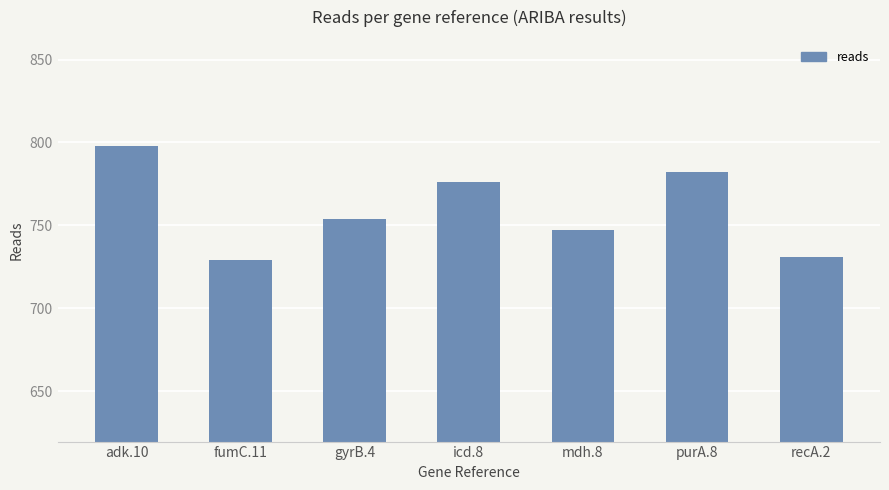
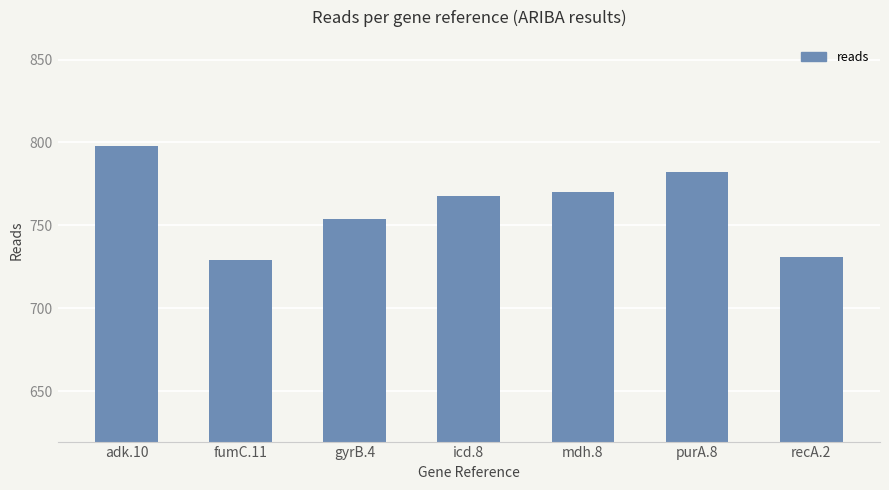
icd.8: 776 -> 768
mdh.8: 747 -> 770
